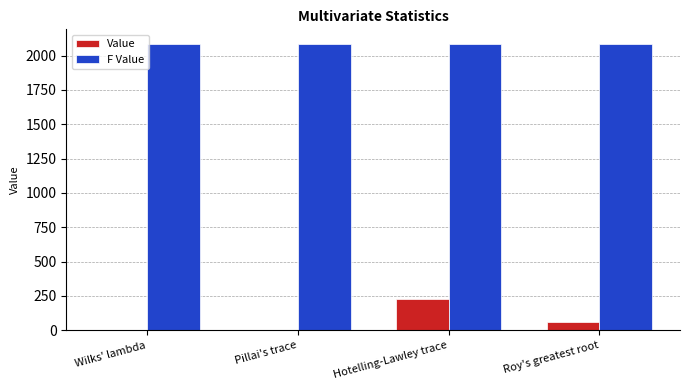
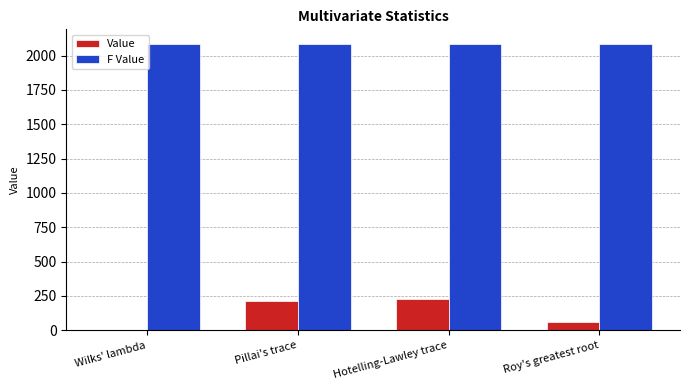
Value, Pillai's trace: 0 -> 220
